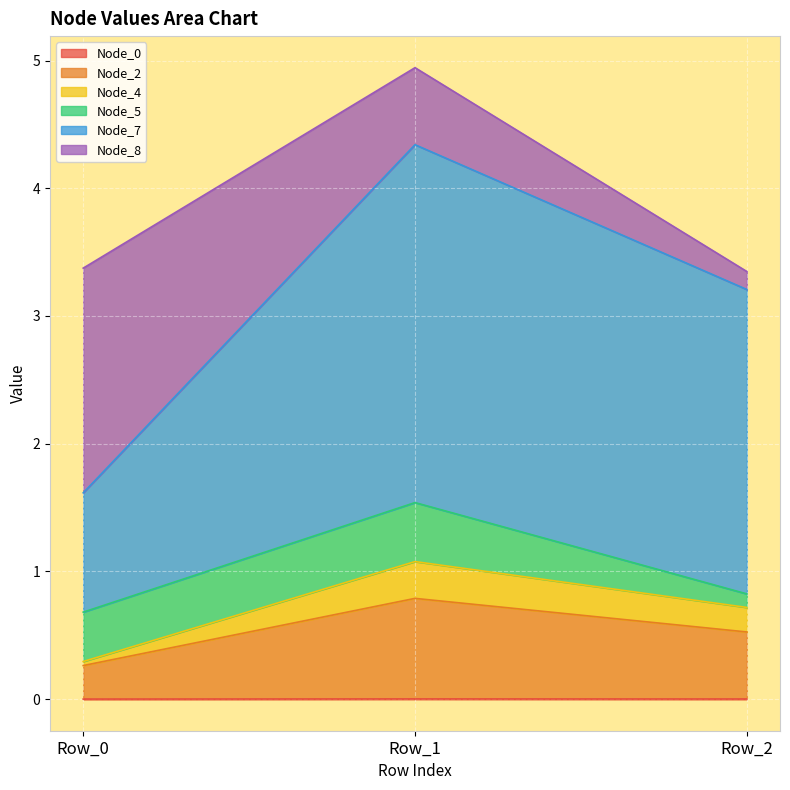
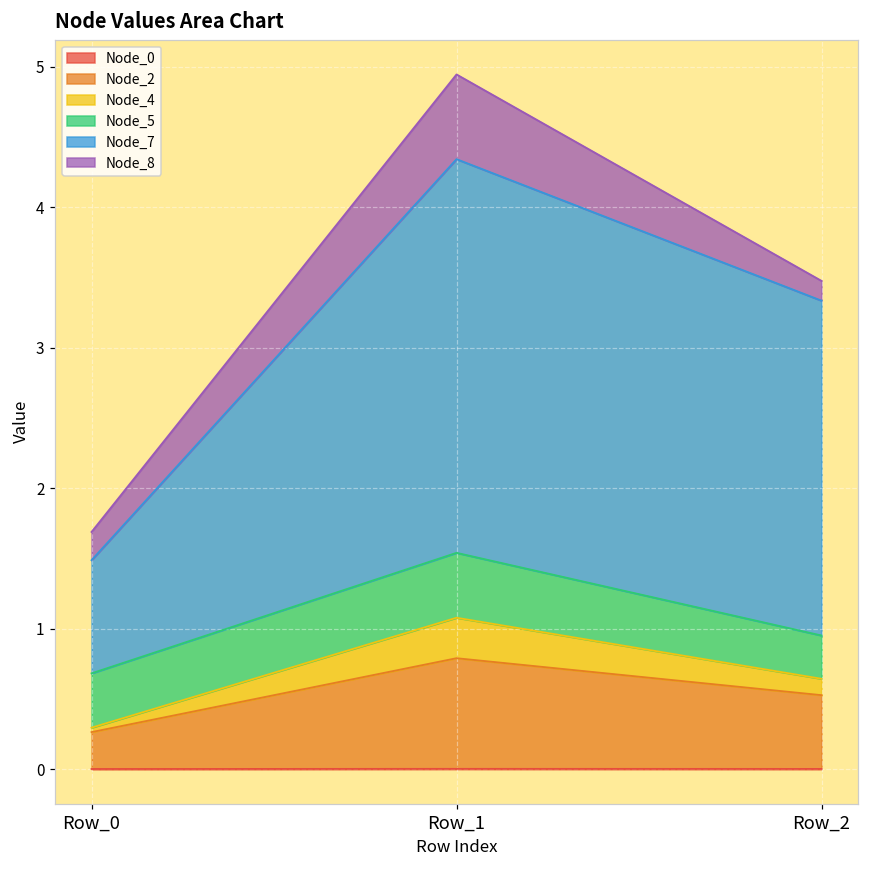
Node_7, Row_0: 0.93 -> 0.81
Node_8, Row_0: 1.76 -> 0.20
Node_4, Row_2: 0.19 -> 0.12
Node_5, Row_2: 0.11 -> 0.31
